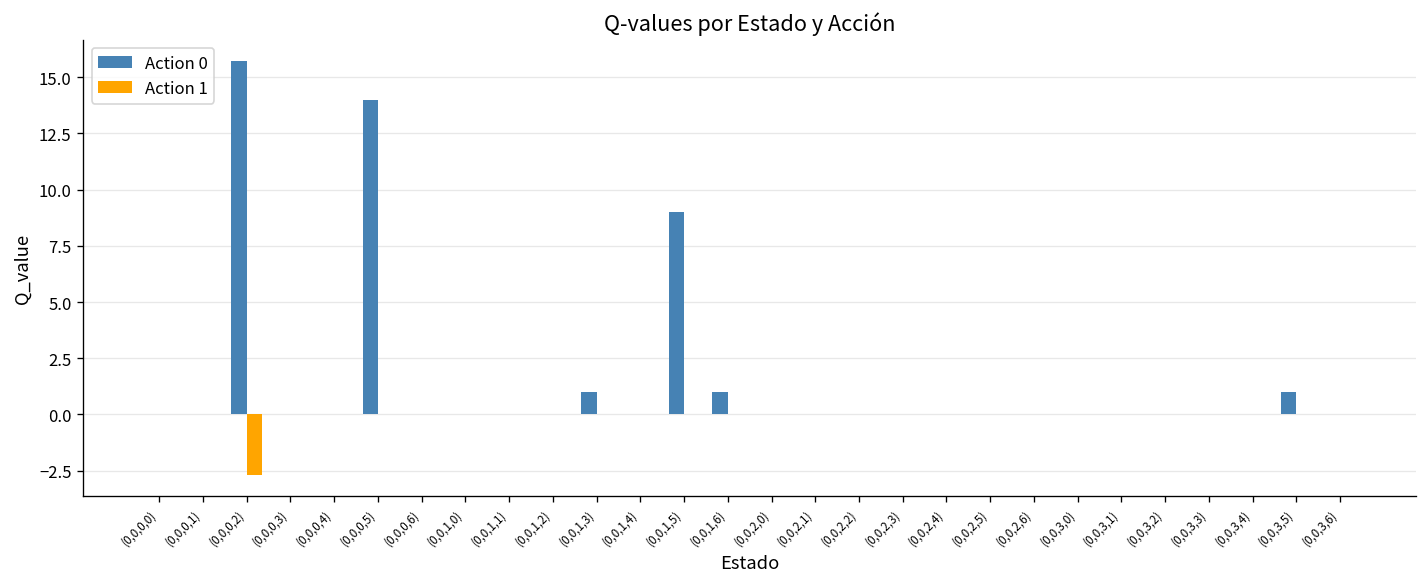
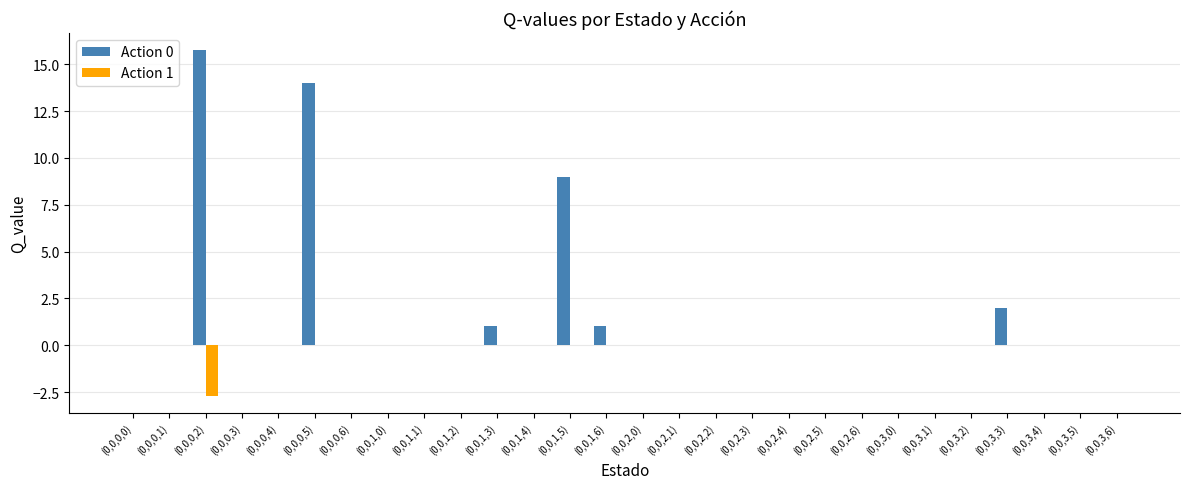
Action 0, (0,0,3,3): 0 -> 2
Action 0, (0,0,3,5): 1 -> 0
